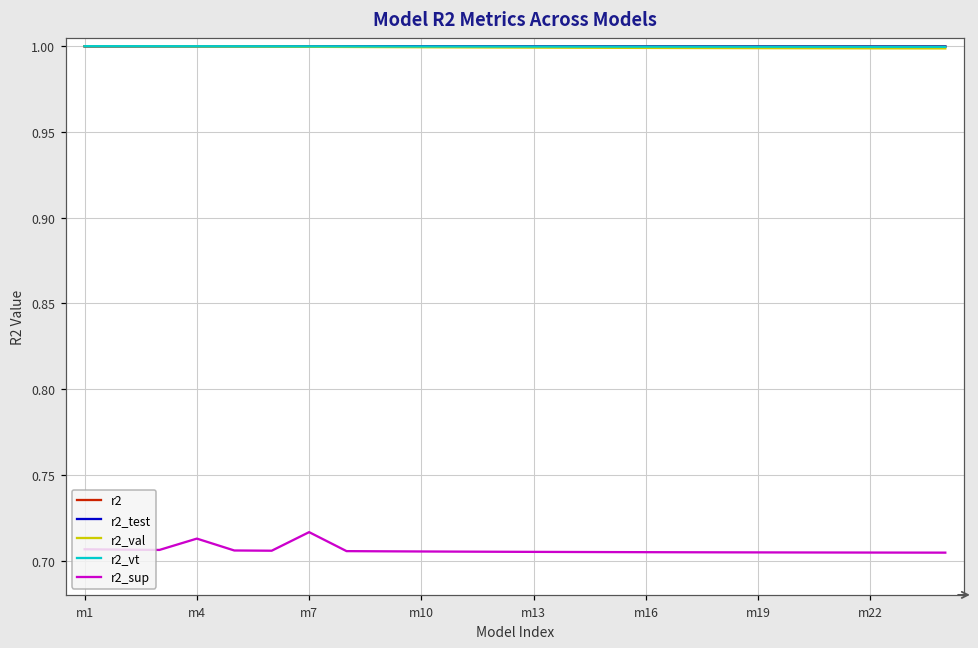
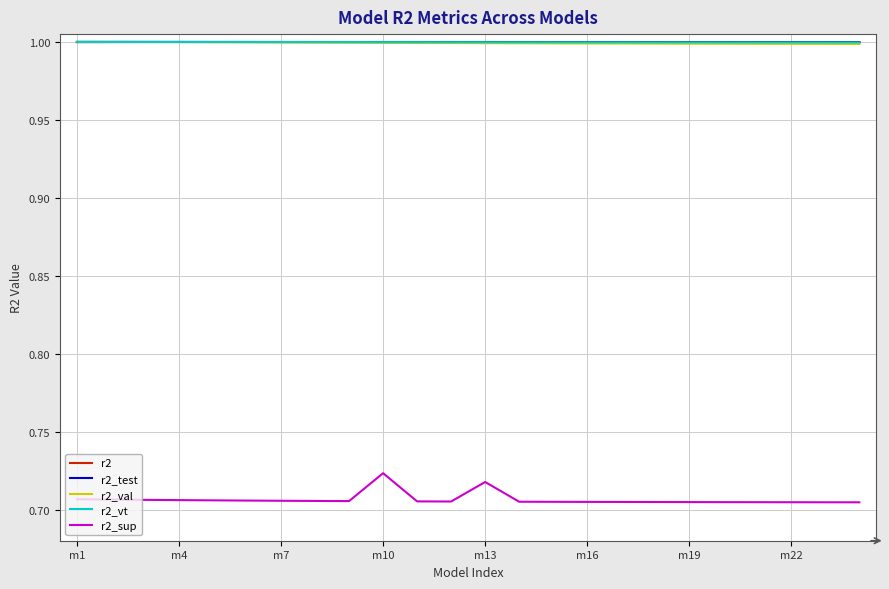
r2_sup, m4: 0.713 -> 0.706
r2_sup, m7: 0.717 -> 0.706
r2_sup, m10: 0.705 -> 0.723
r2_sup, m13: 0.705 -> 0.718
